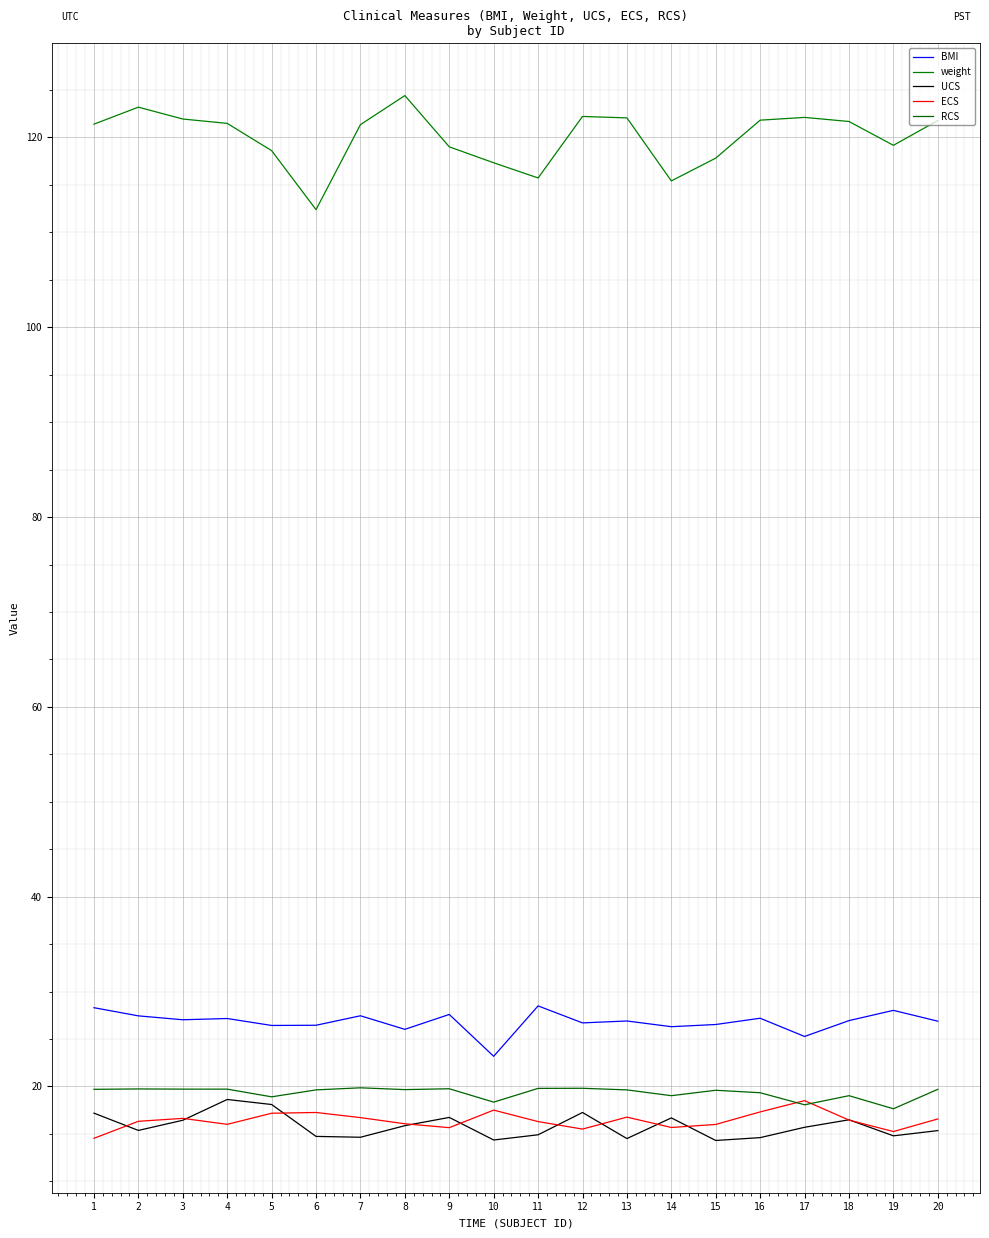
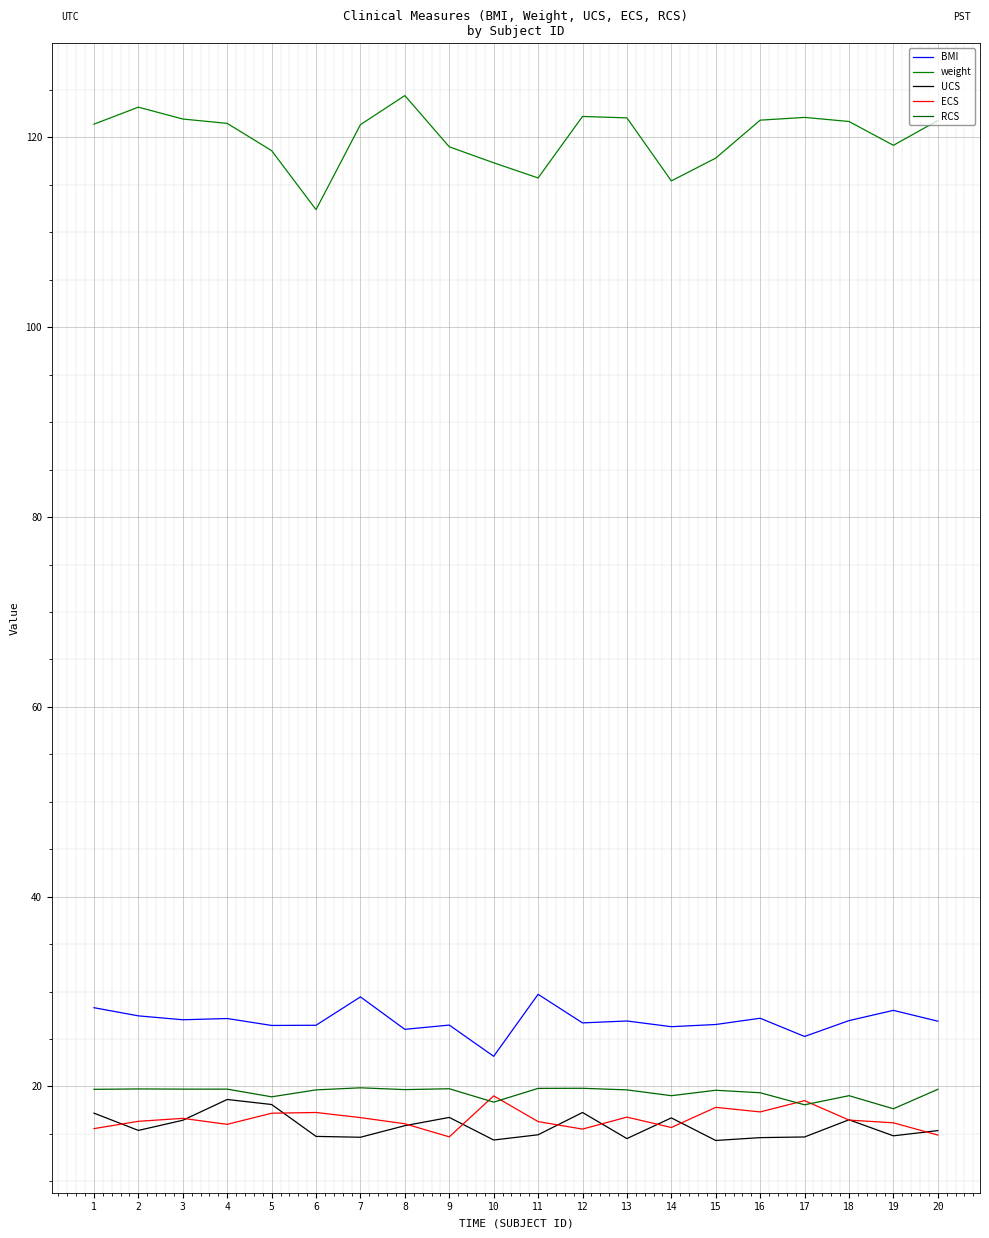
ECS, 1: 15 -> 16
BMI, 7: 27 -> 29
BMI, 9: 28 -> 26
ECS, 9: 16 -> 15
ECS, 10: 18 -> 19
BMI, 11: 28 -> 30
ECS, 15: 16 -> 18
UCS, 17: 16 -> 15
ECS, 19: 15 -> 16
ECS, 20: 17 -> 15
